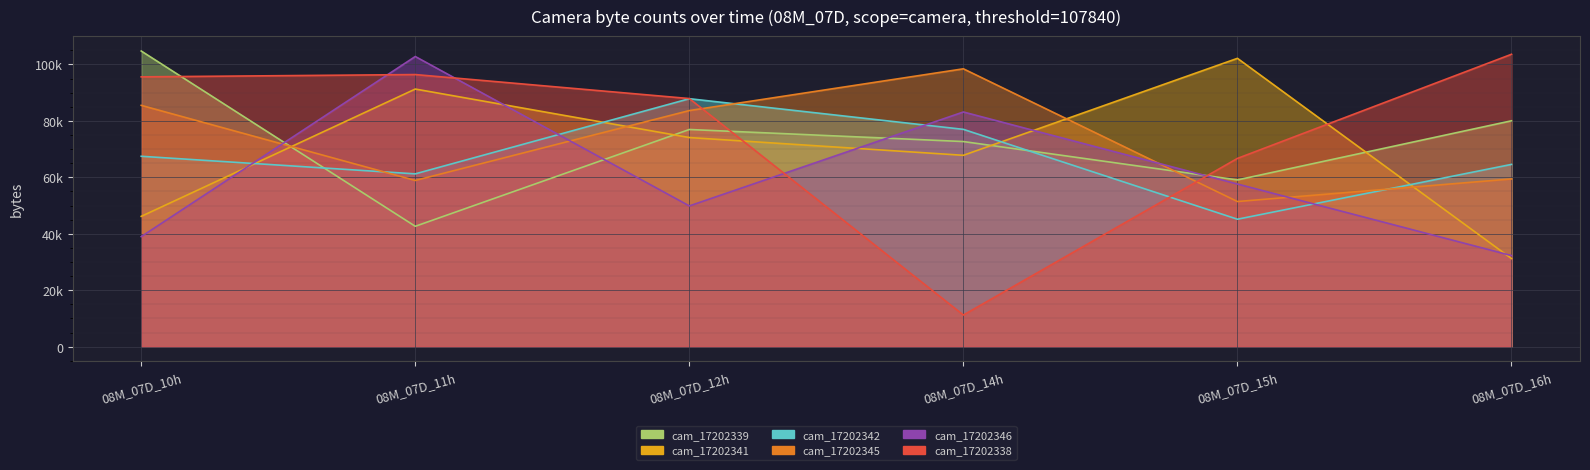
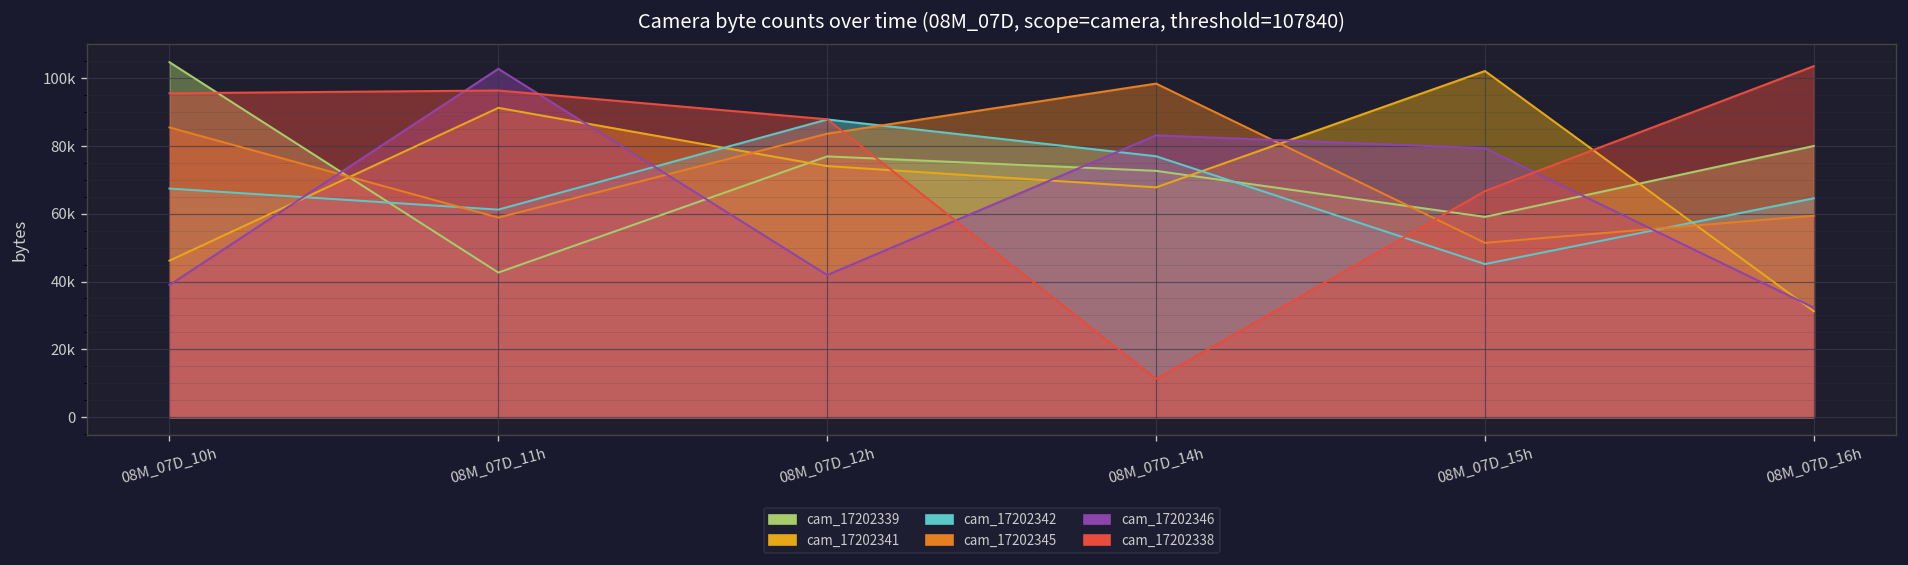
cam_17202346, 08M_07D_12h: 50000 -> 42000
cam_17202346, 08M_07D_15h: 58000 -> 79000
